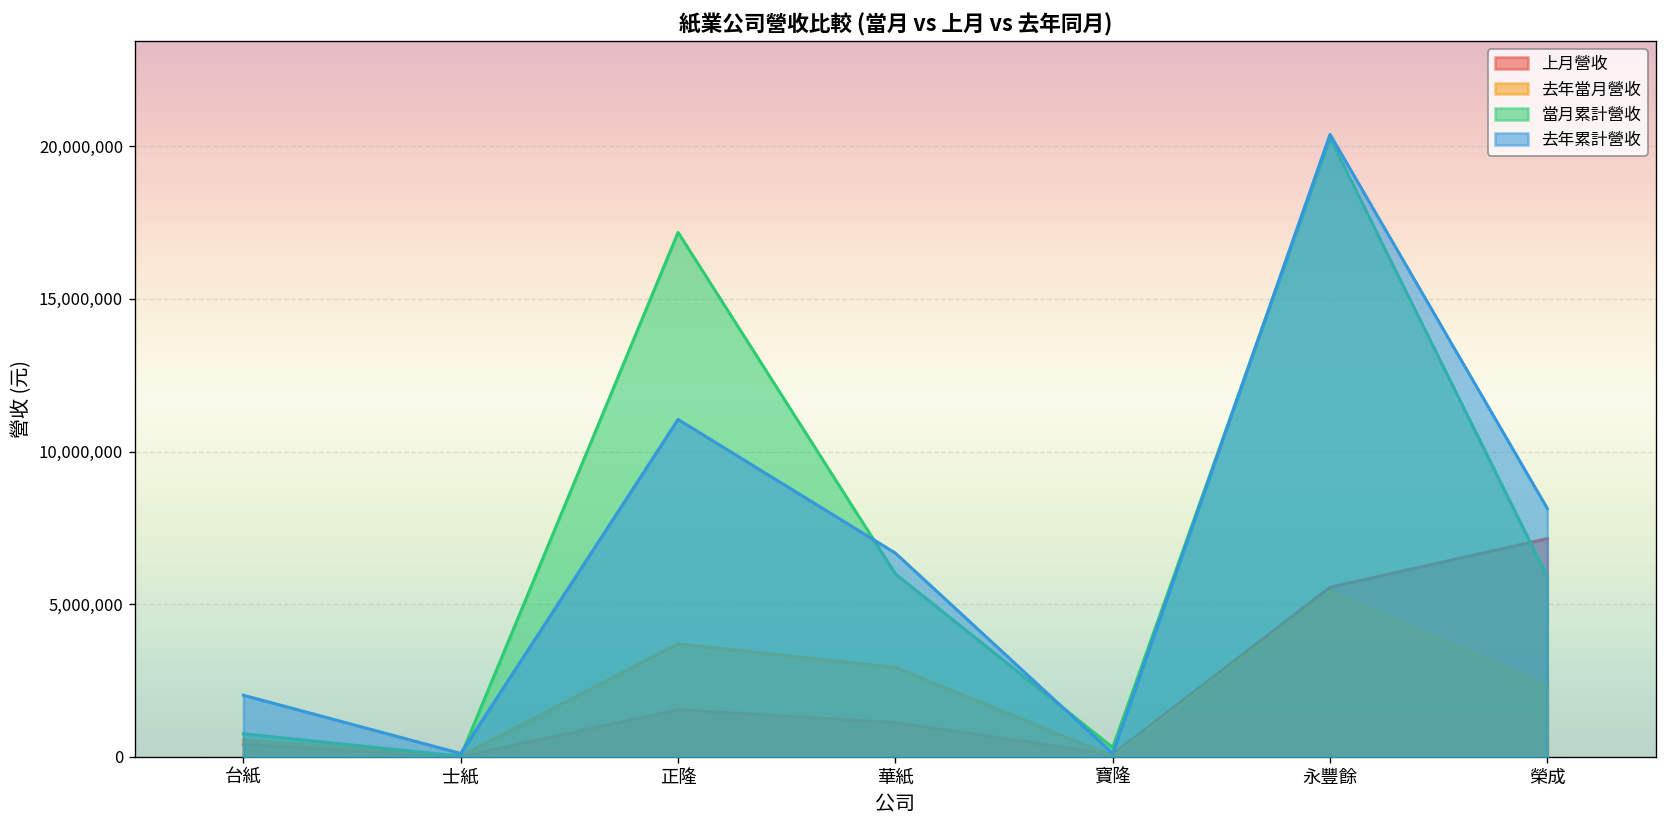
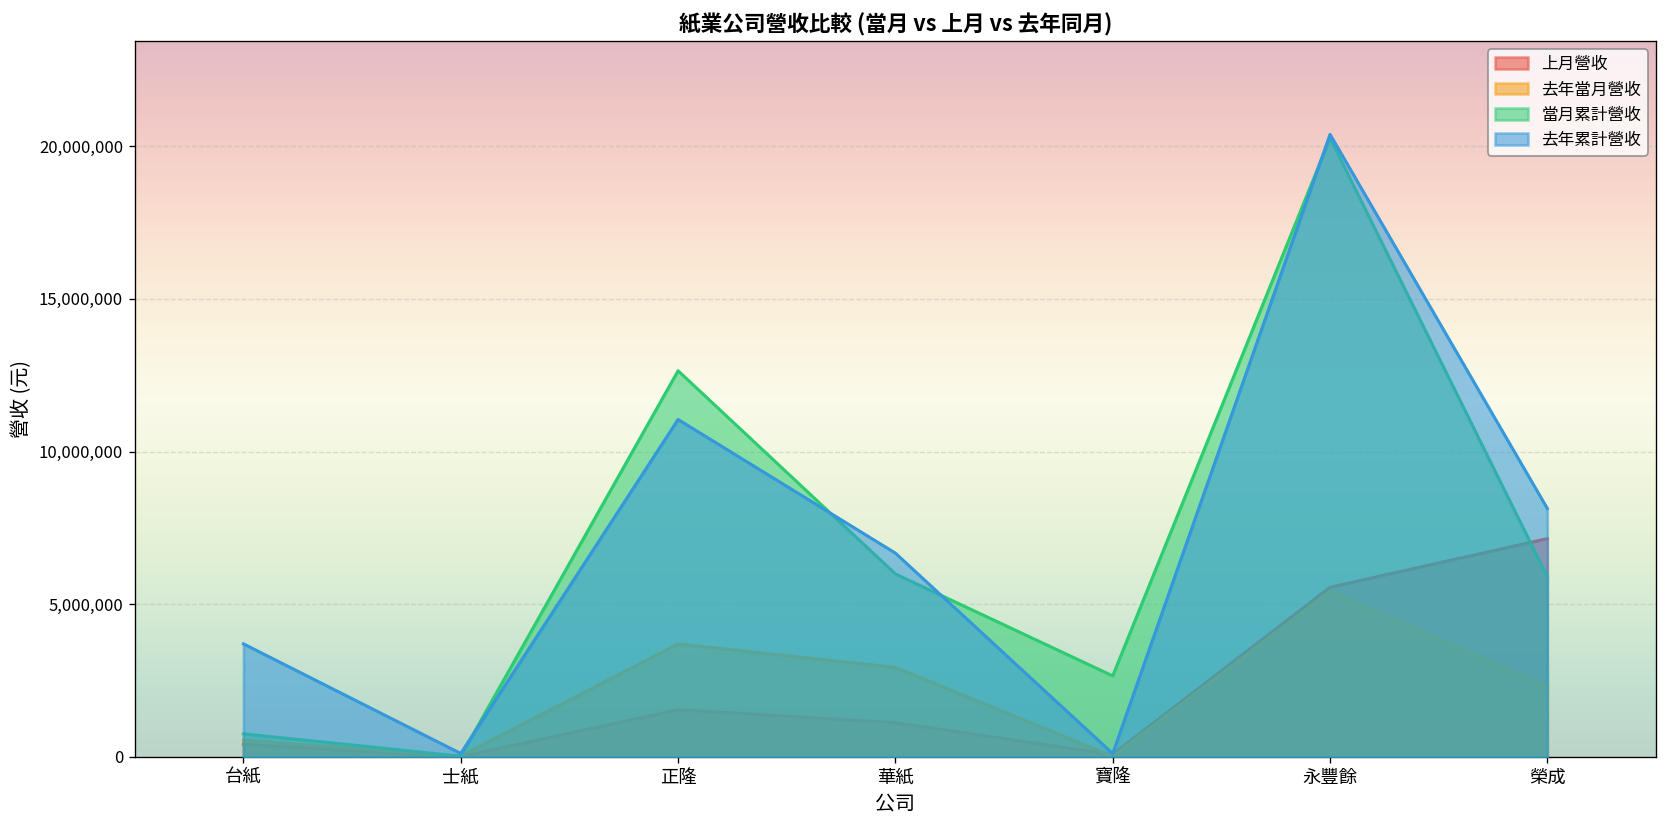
去年累計營收, 台紙: 2,000,000 -> 3,700,000
當月累計營收, 正隆: 17,200,000 -> 12,600,000
當月累計營收, 寶隆: 300,000 -> 2,700,000
